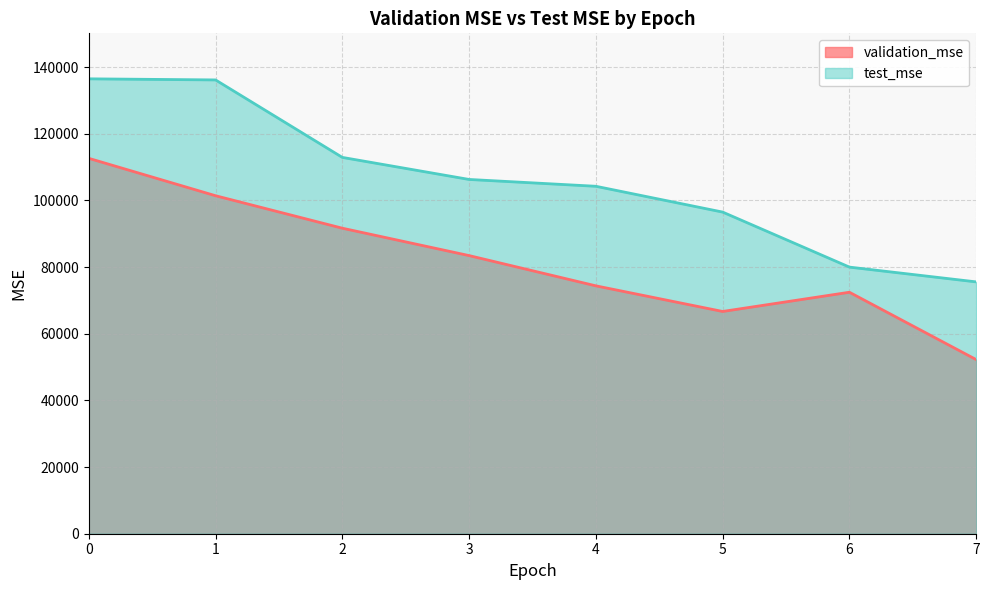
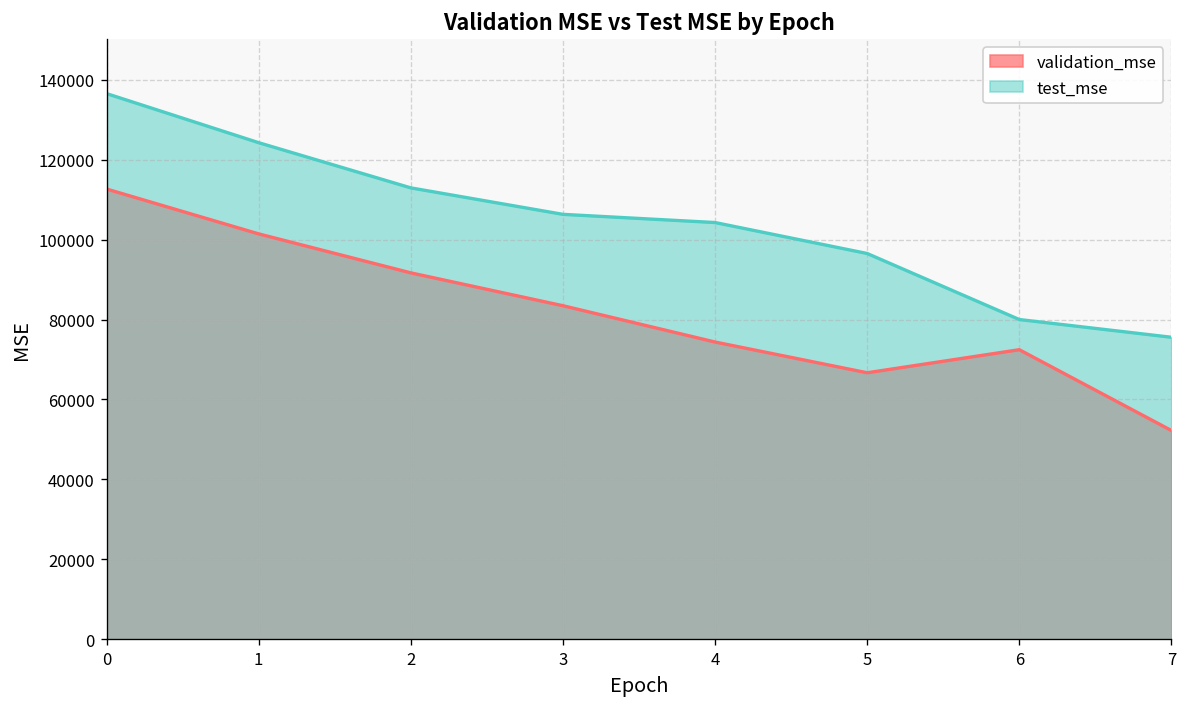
test_mse, 1: 136000 -> 124000
